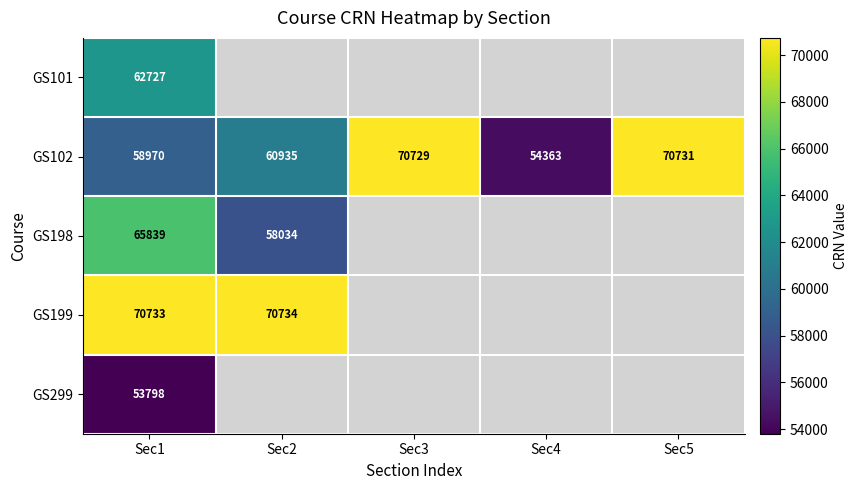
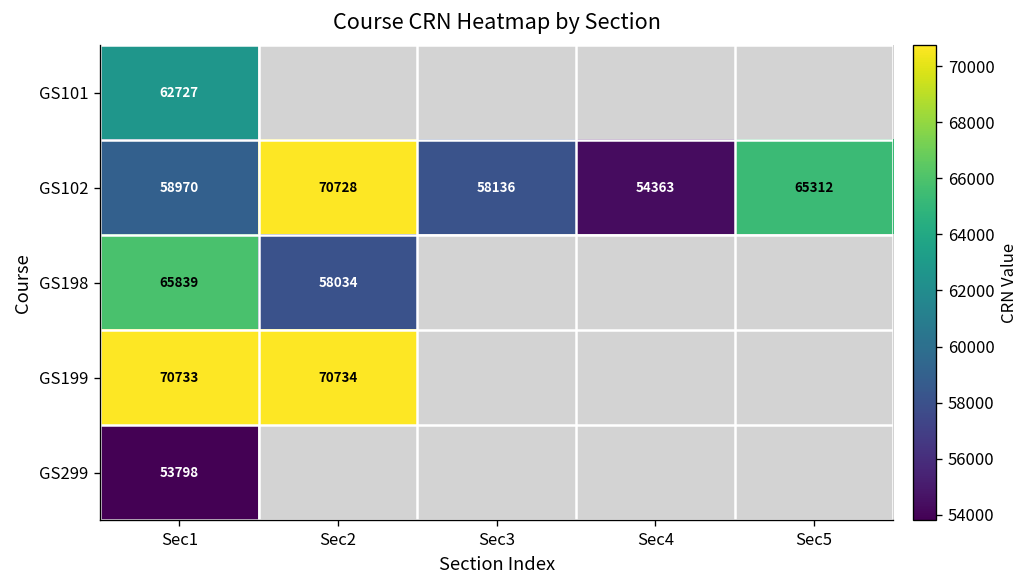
GS102, Sec2: 60935 -> 70728
GS102, Sec3: 70729 -> 58136
GS102, Sec5: 70731 -> 65312
